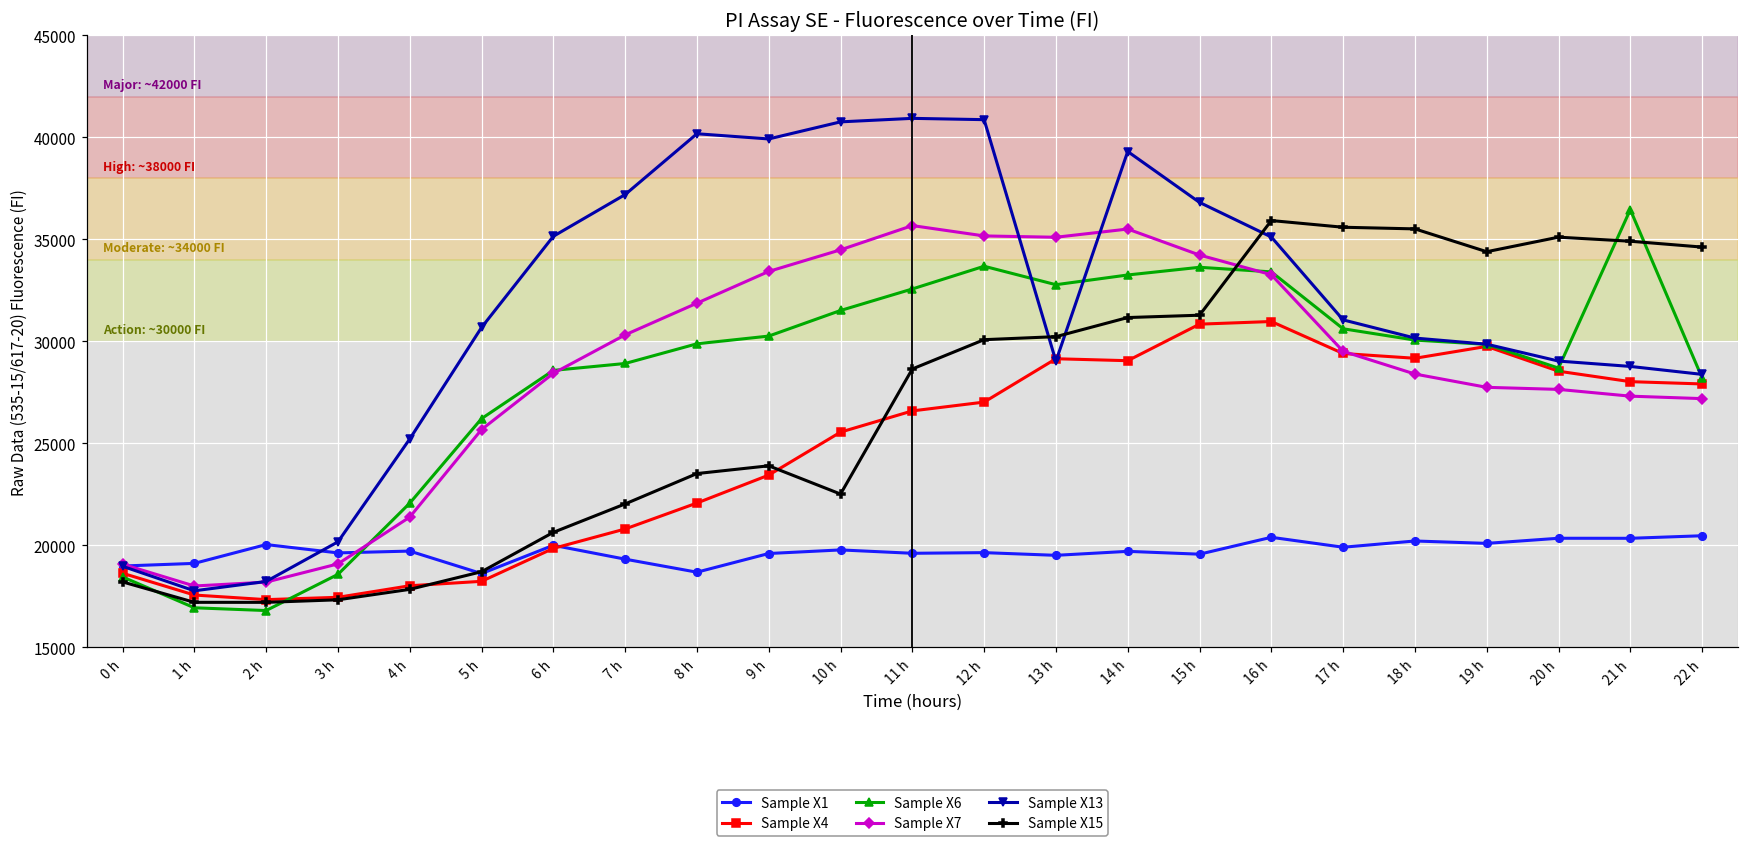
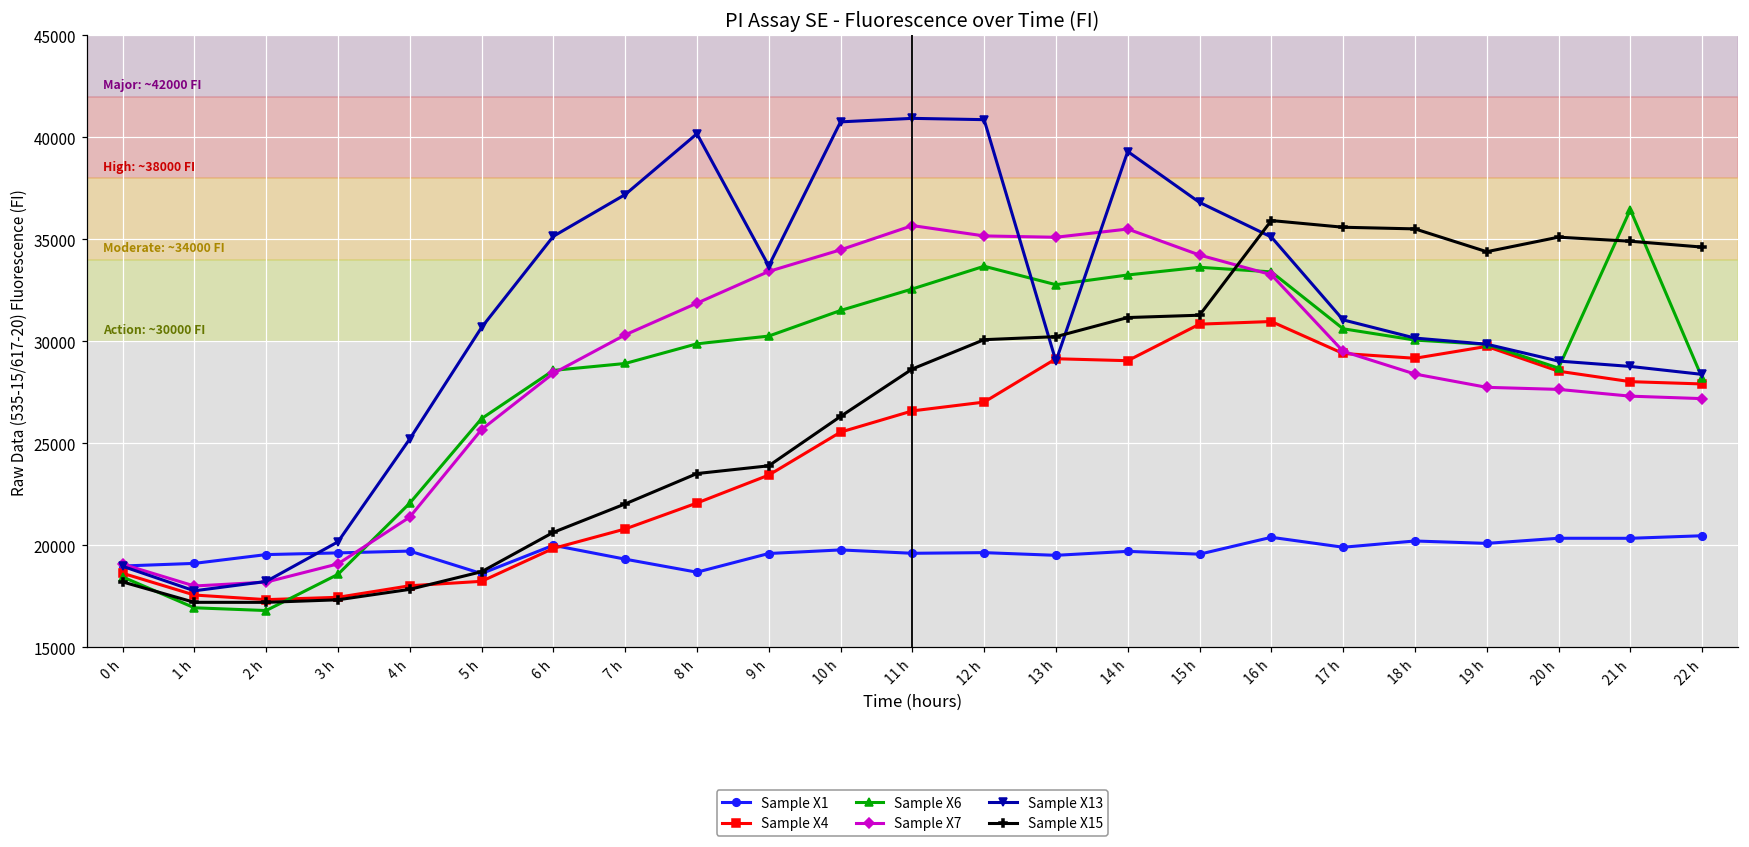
Sample X1, 2 h: 20000 -> 19500
Sample X13, 9 h: 39900 -> 33700
Sample X15, 10 h: 22500 -> 26300
